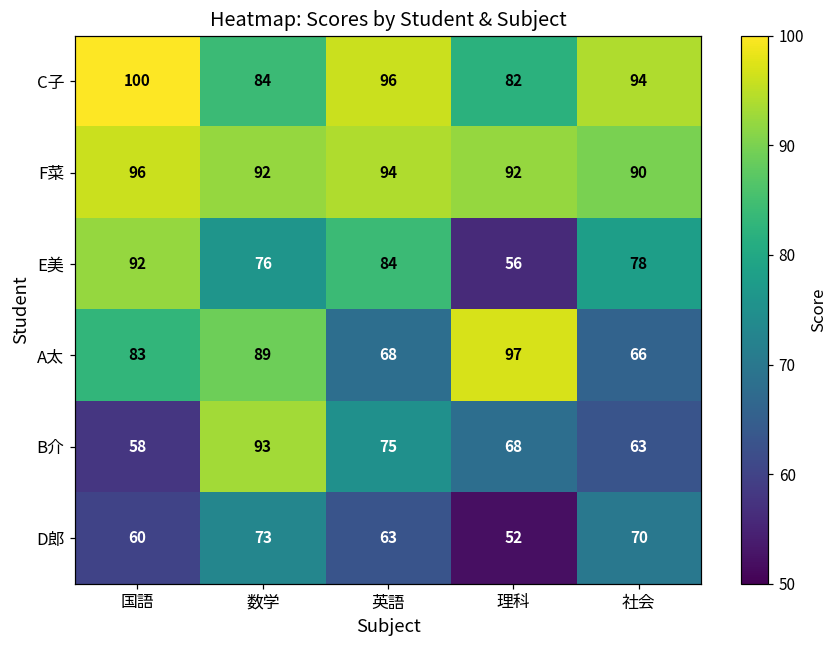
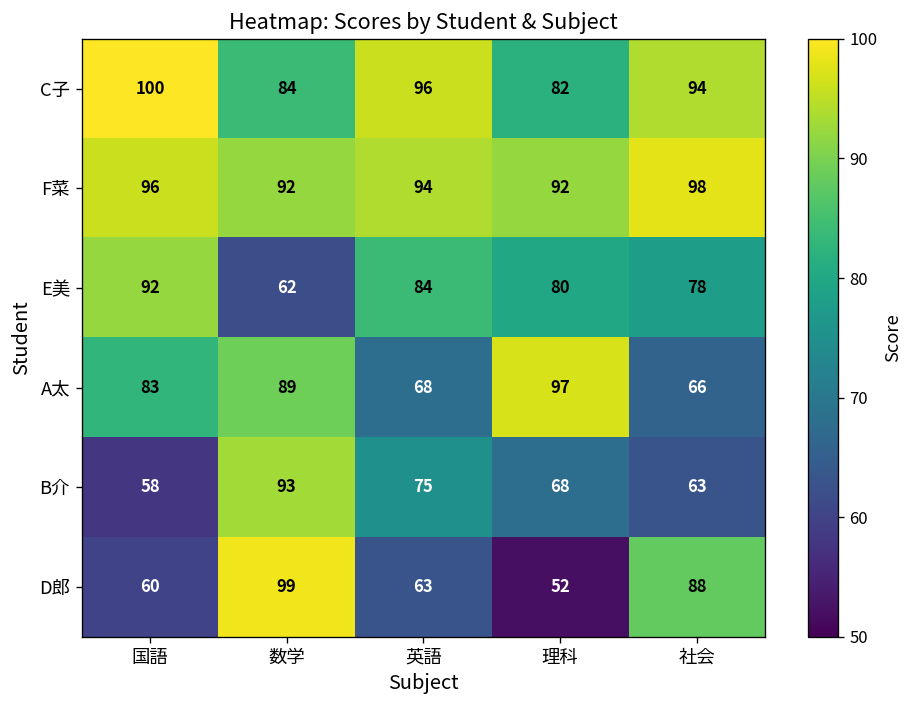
F菜, 社会: 90 -> 98
E美, 数学: 76 -> 62
E美, 理科: 56 -> 80
D郎, 数学: 73 -> 99
D郎, 社会: 70 -> 88
